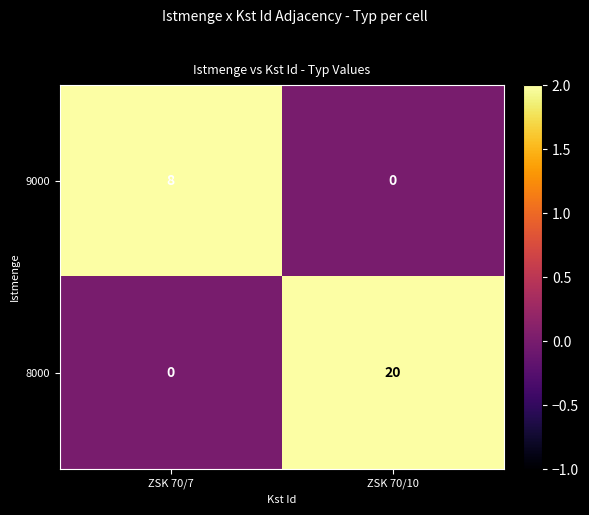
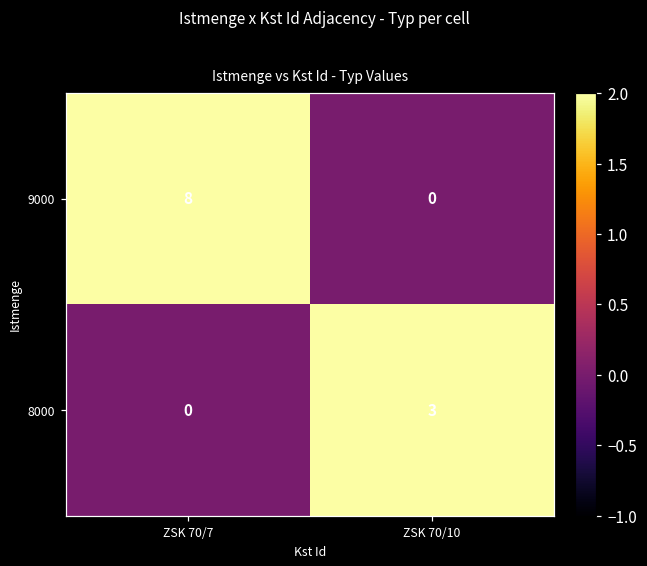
8000, ZSK 70/10: 20 -> 3
